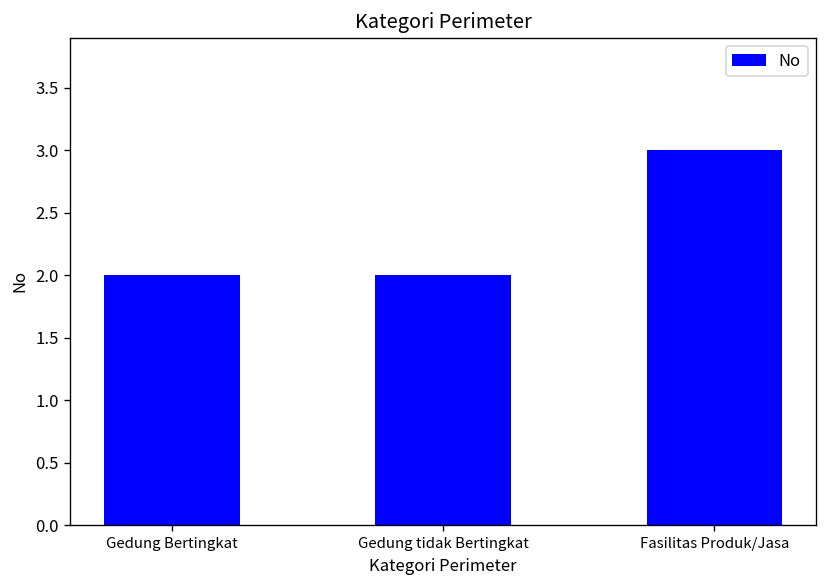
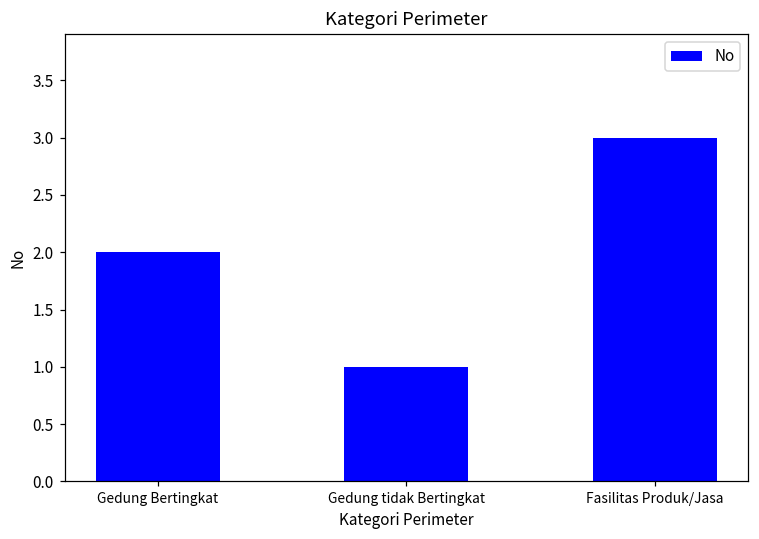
Gedung tidak Bertingkat: 2 -> 1
